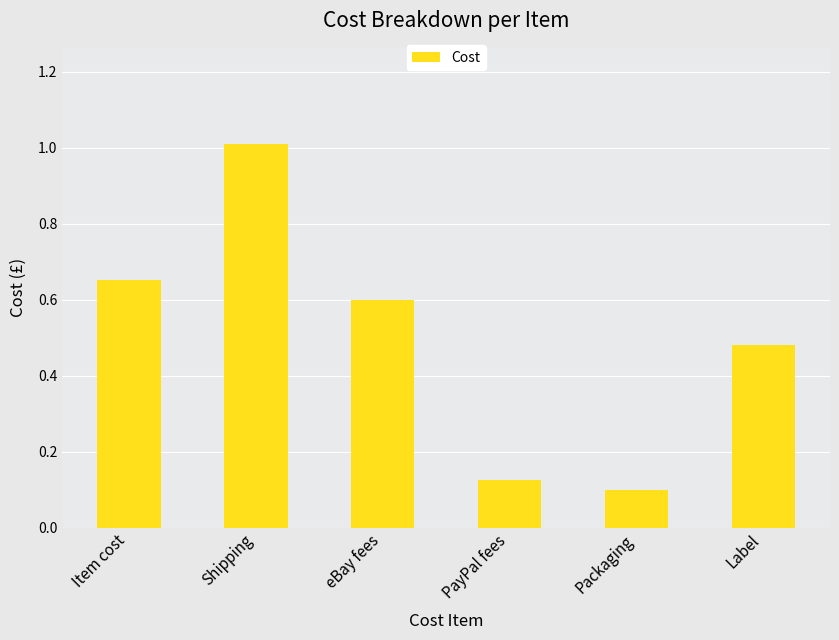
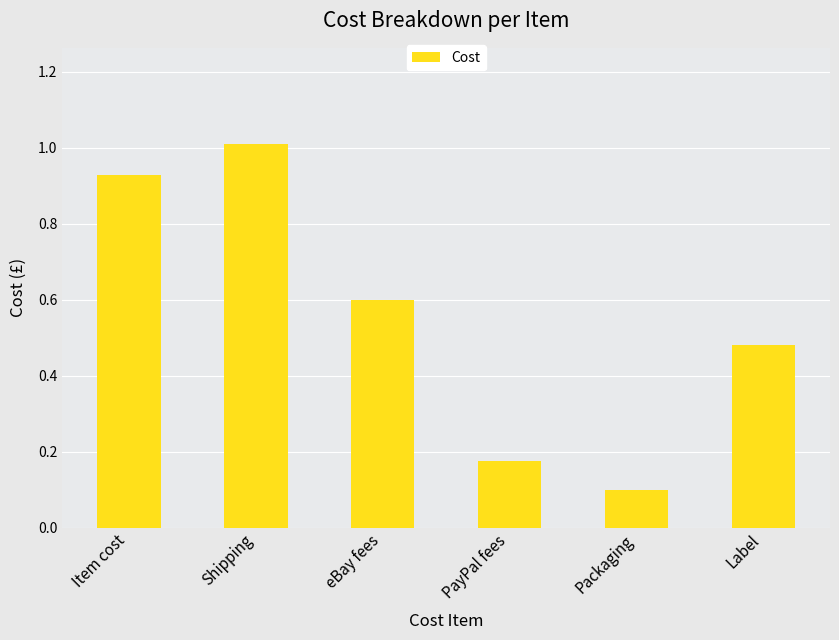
Item cost: 0.65 -> 0.93
PayPal fees: 0.13 -> 0.18
